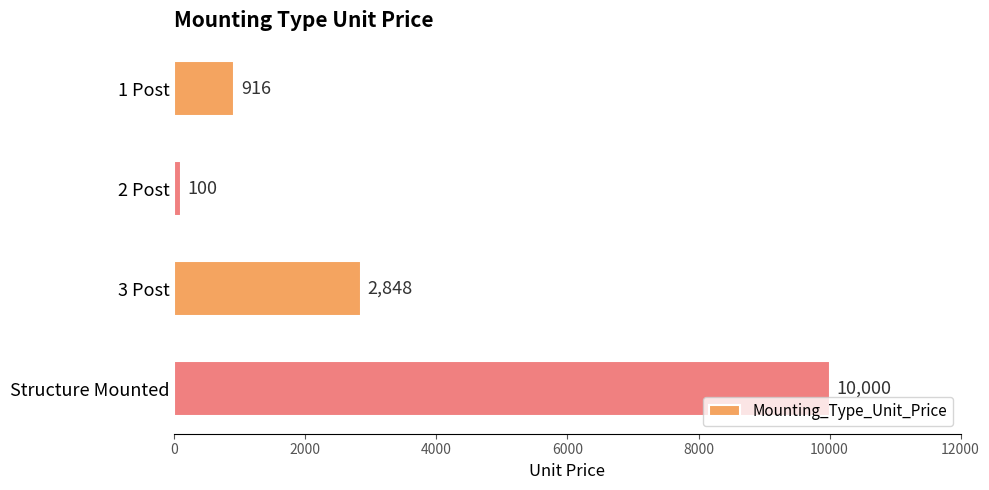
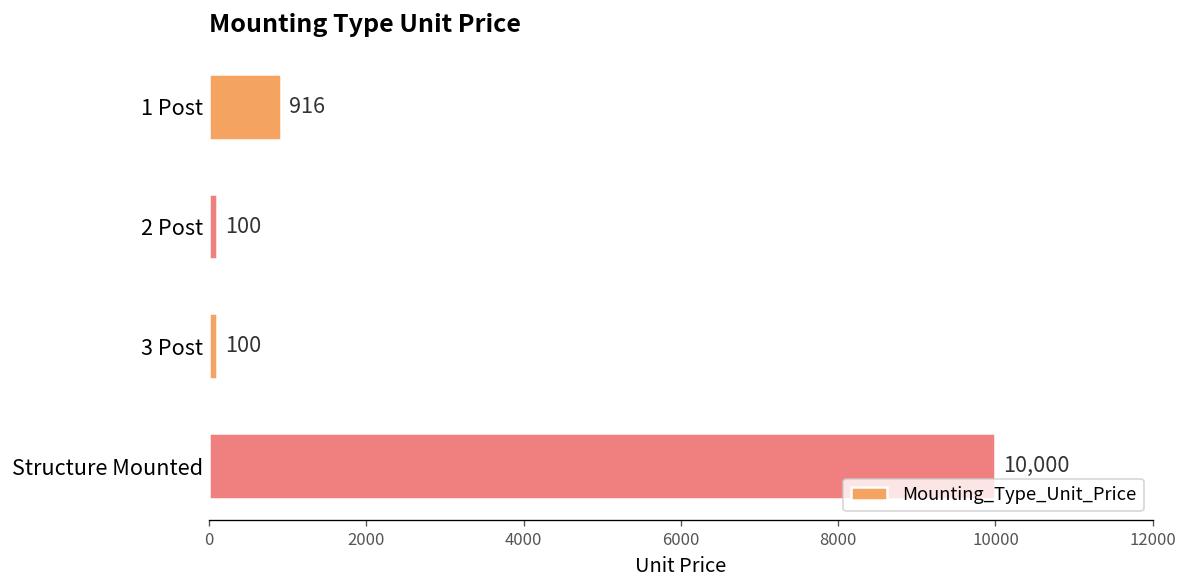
3 Post: 2,848 -> 100
